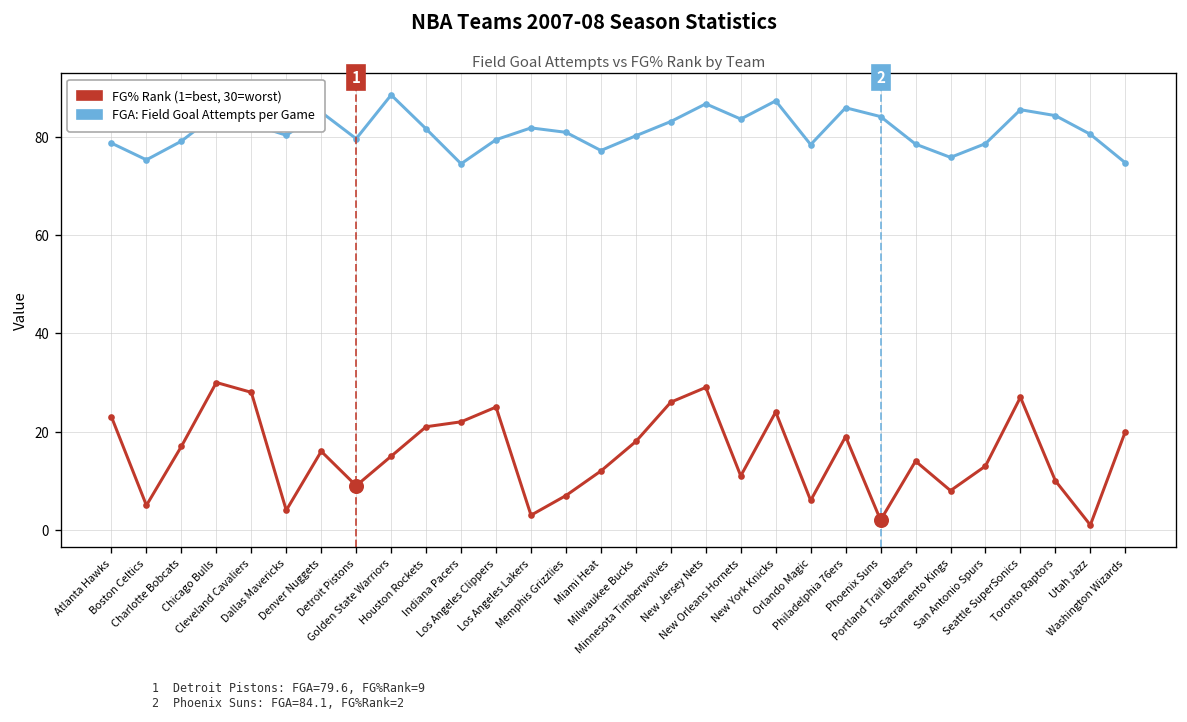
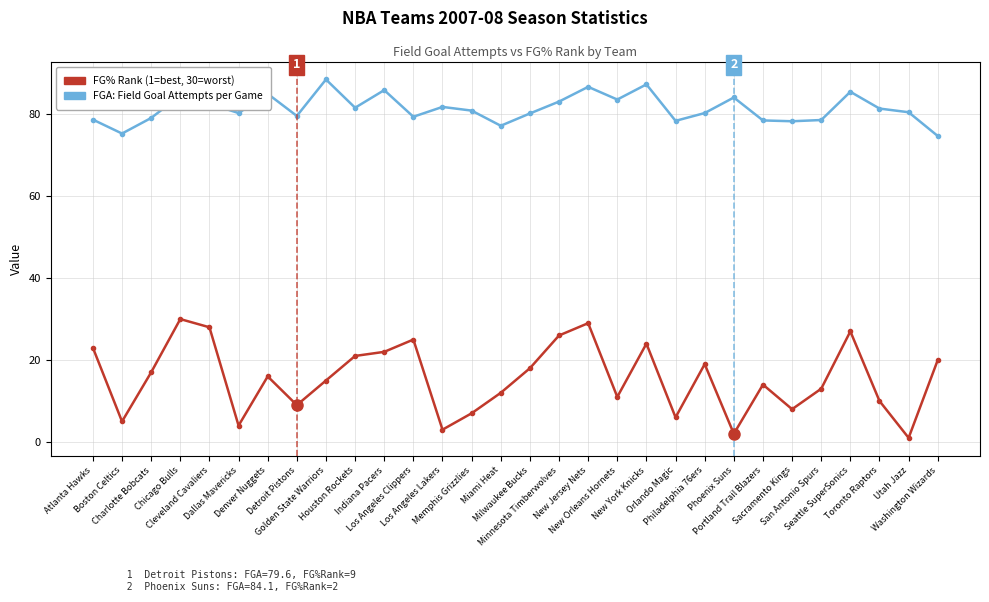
FGA: Field Goal Attempts per Game, Indiana Pacers: 75 -> 86
FGA: Field Goal Attempts per Game, Philadelphia 76ers: 86 -> 80
FGA: Field Goal Attempts per Game, Sacramento Kings: 76 -> 78
FGA: Field Goal Attempts per Game, Toronto Raptors: 84 -> 81
